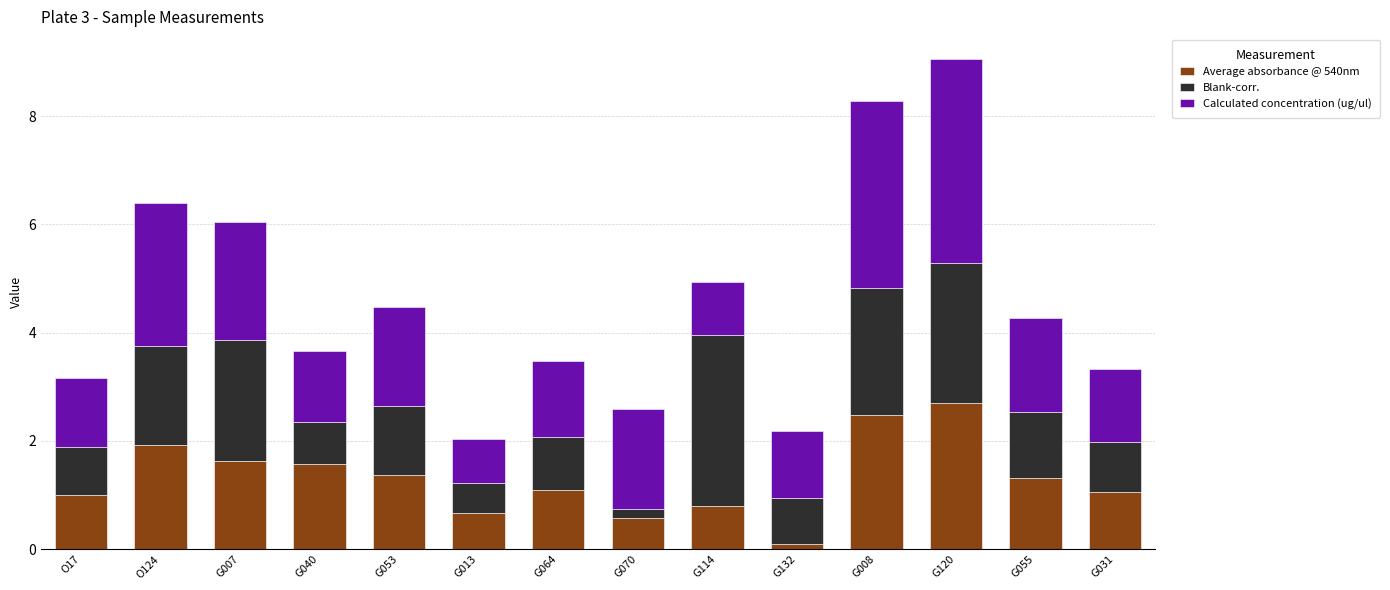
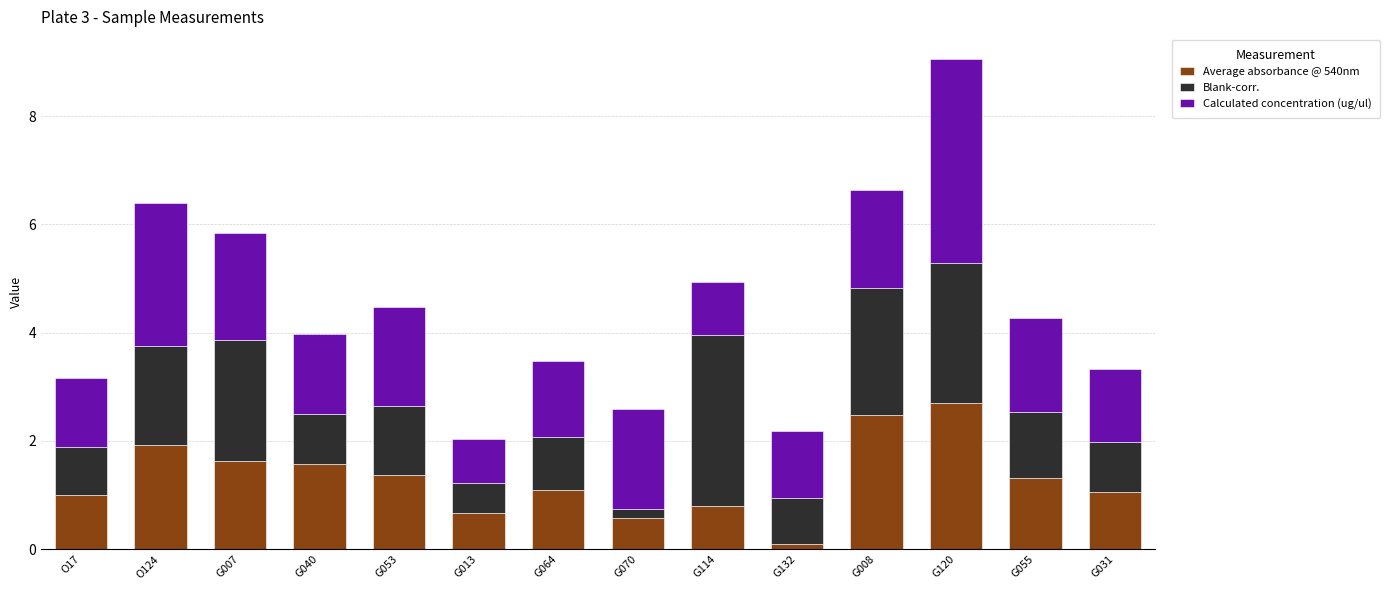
Calculated concentration (ug/ul), G007: 2.2 -> 2.0
Blank-corr., G040: 0.8 -> 0.9
Calculated concentration (ug/ul), G040: 1.3 -> 1.5
Calculated concentration (ug/ul), G008: 3.4 -> 1.8
